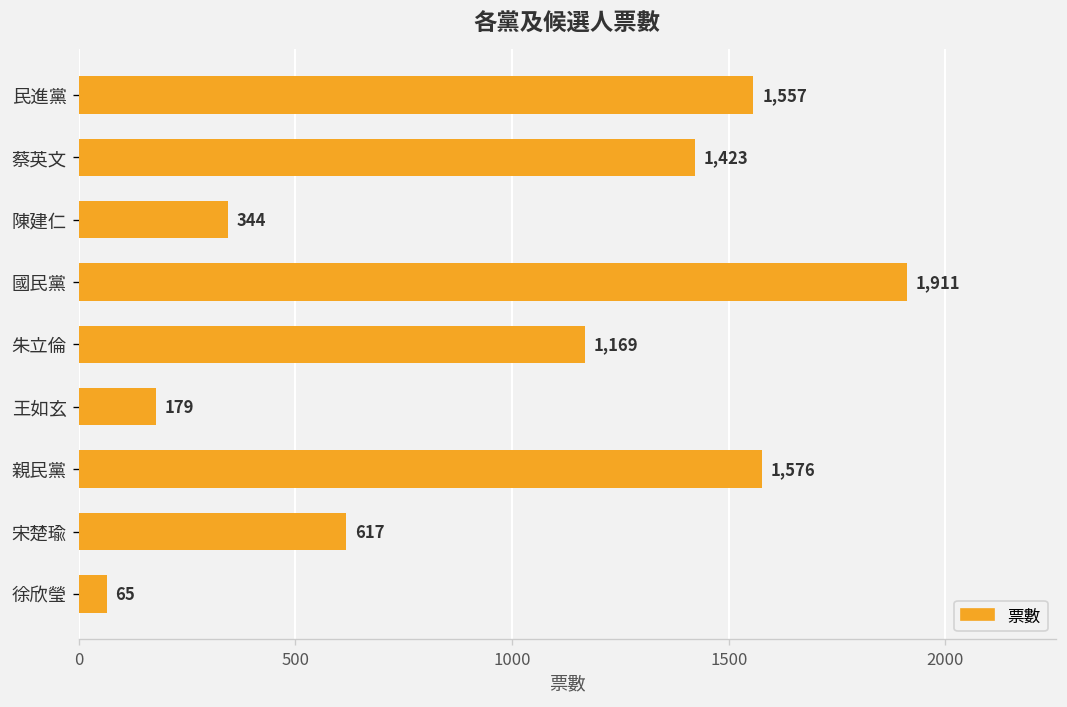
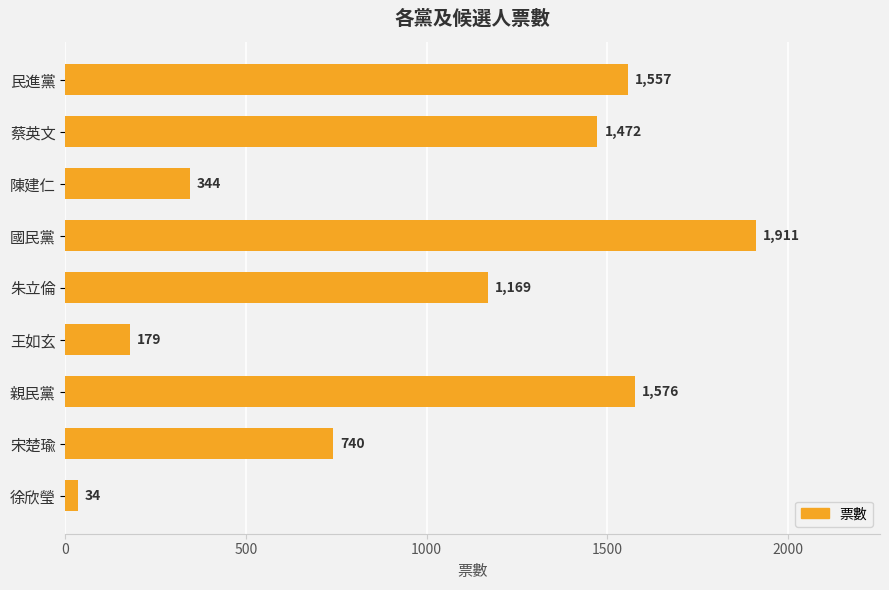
蔡英文: 1,423 -> 1,472
宋楚瑜: 617 -> 740
徐欣瑩: 65 -> 34
